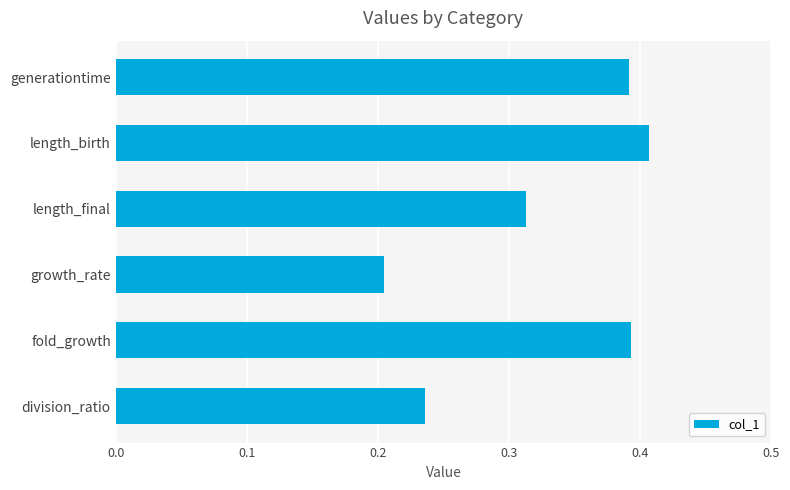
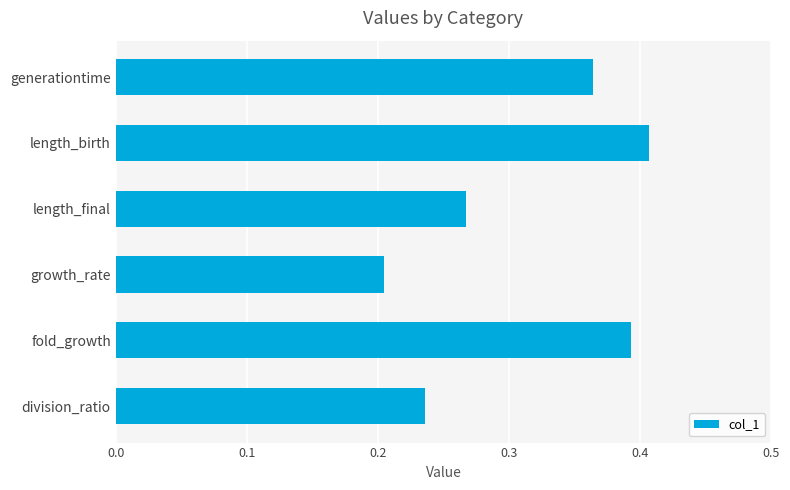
generationtime: 0.392 -> 0.364
length_final: 0.313 -> 0.267
